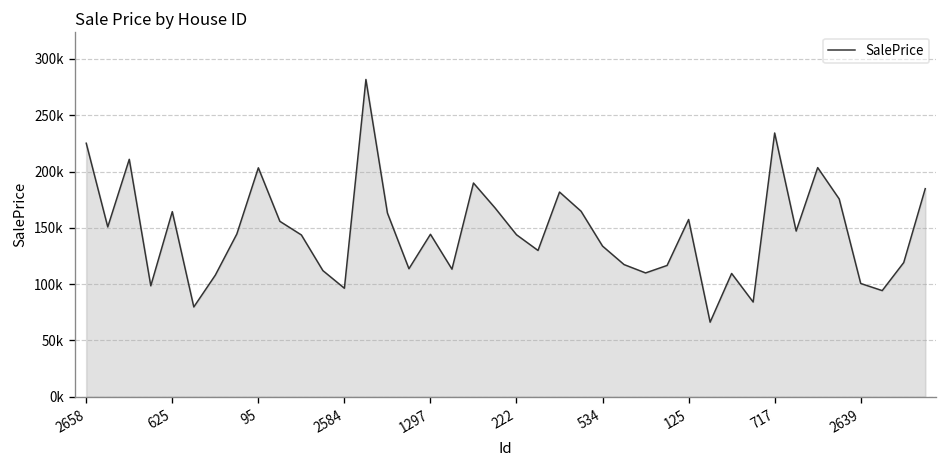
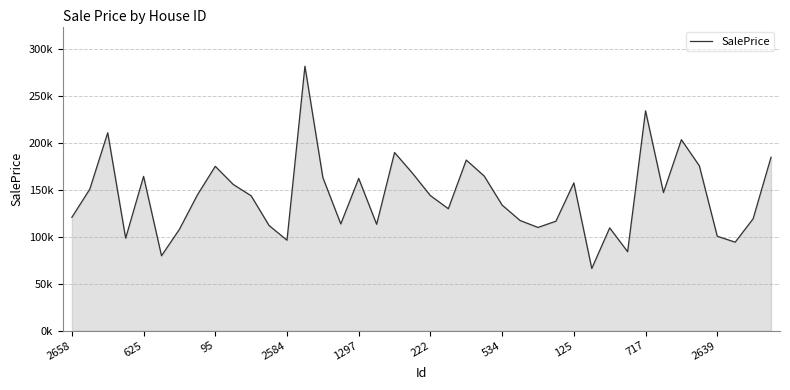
2658: 230000 -> 120000
95: 200000 -> 180000
1297: 140000 -> 160000
